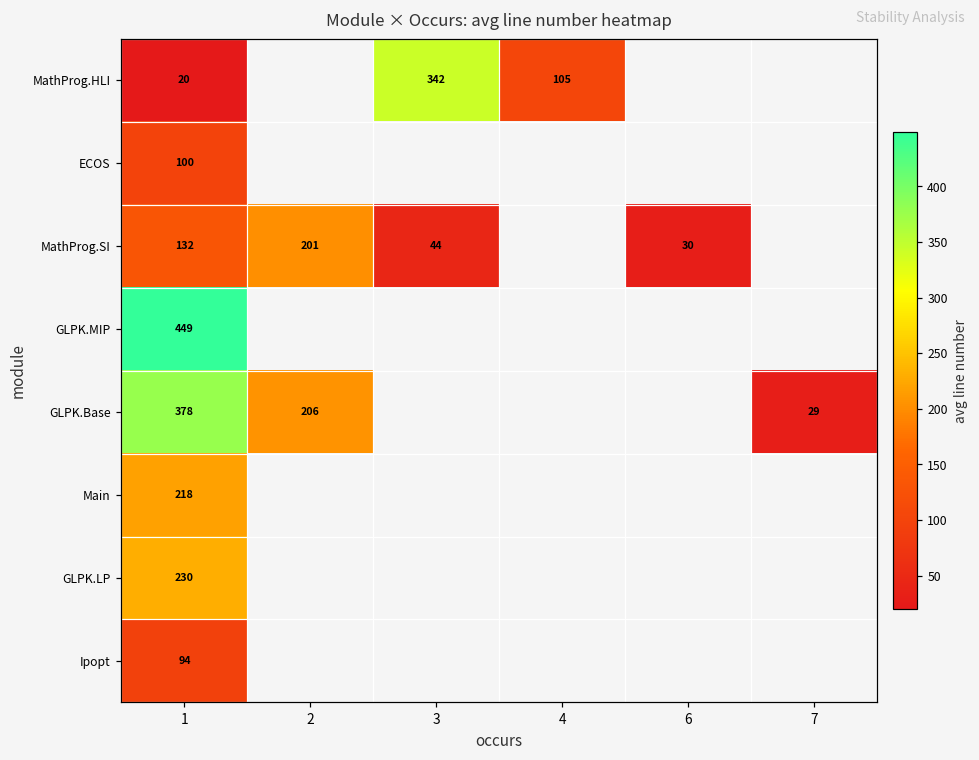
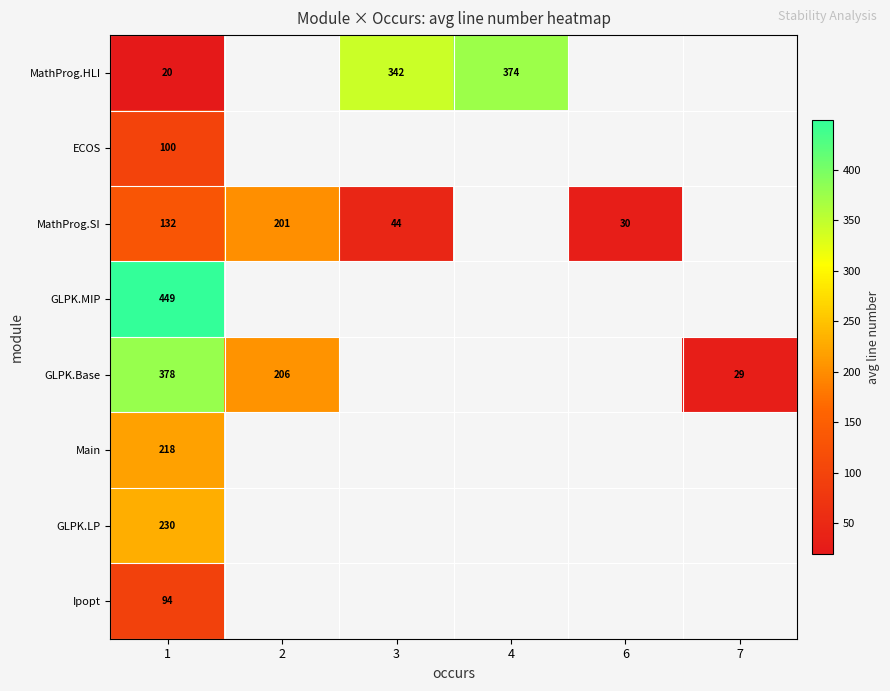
MathProg.HLI, 4: 105 -> 374
